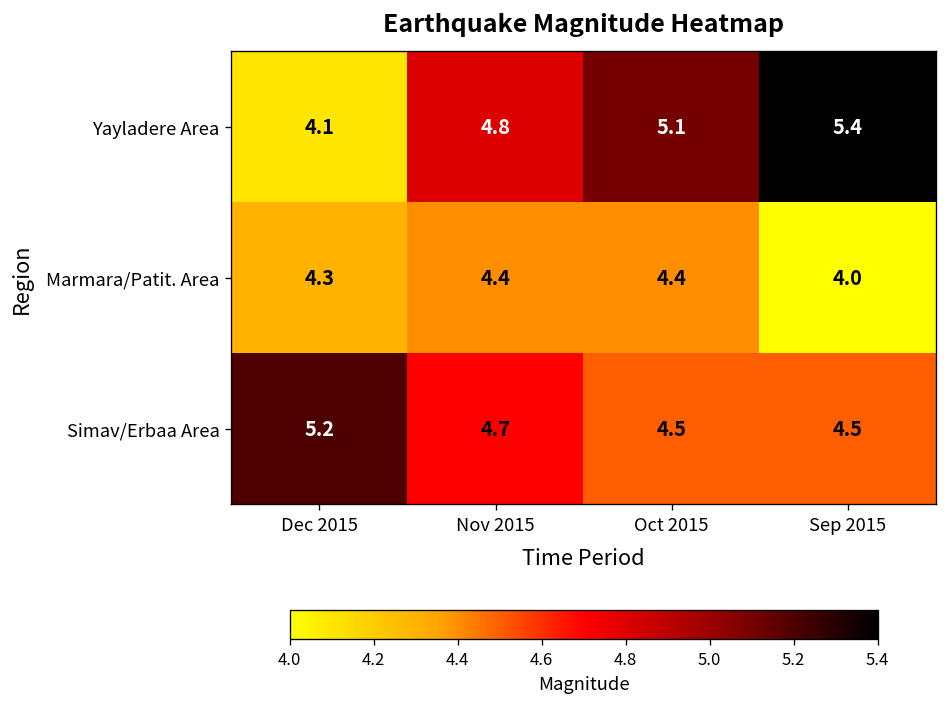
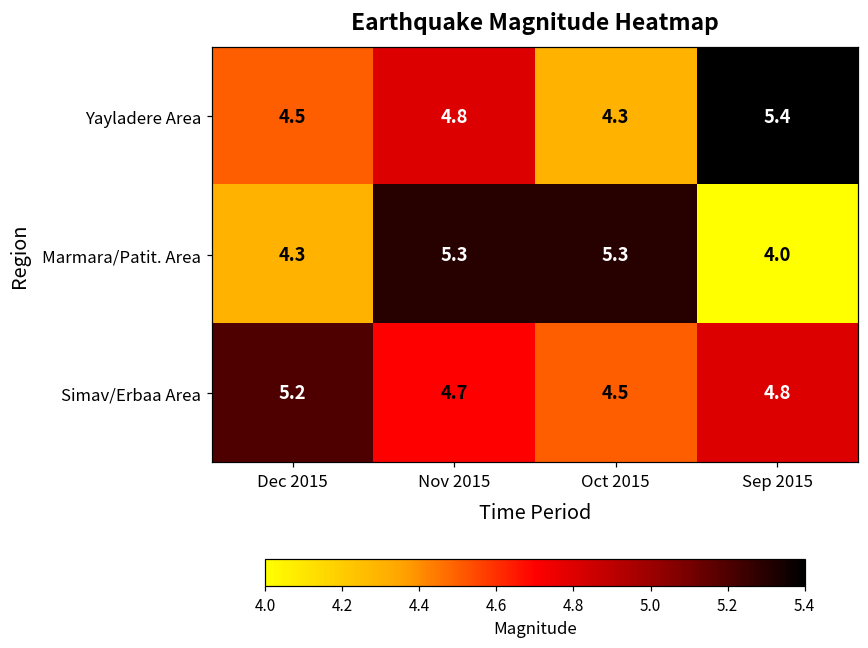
Yayladere Area, Dec 2015: 4.1 -> 4.5
Yayladere Area, Oct 2015: 5.1 -> 4.3
Marmara/Patit. Area, Nov 2015: 4.4 -> 5.3
Marmara/Patit. Area, Oct 2015: 4.4 -> 5.3
Simav/Erbaa Area, Sep 2015: 4.5 -> 4.8
